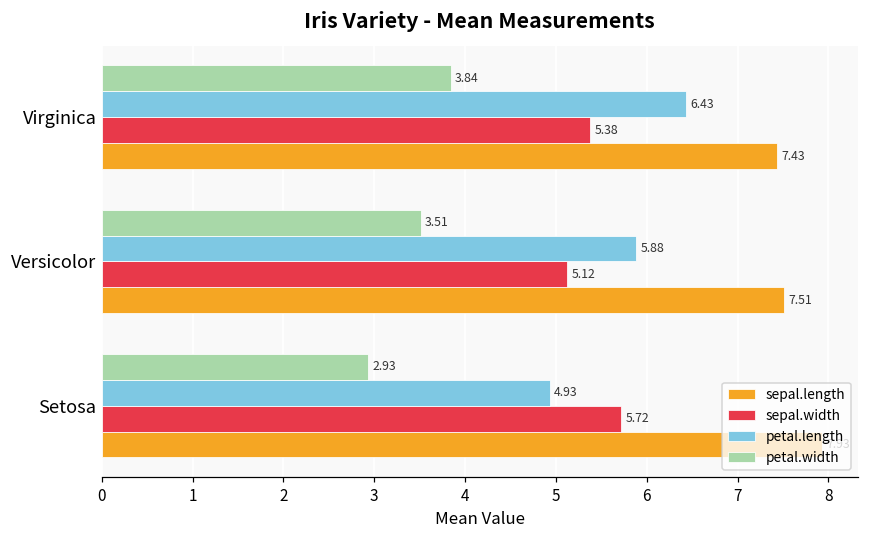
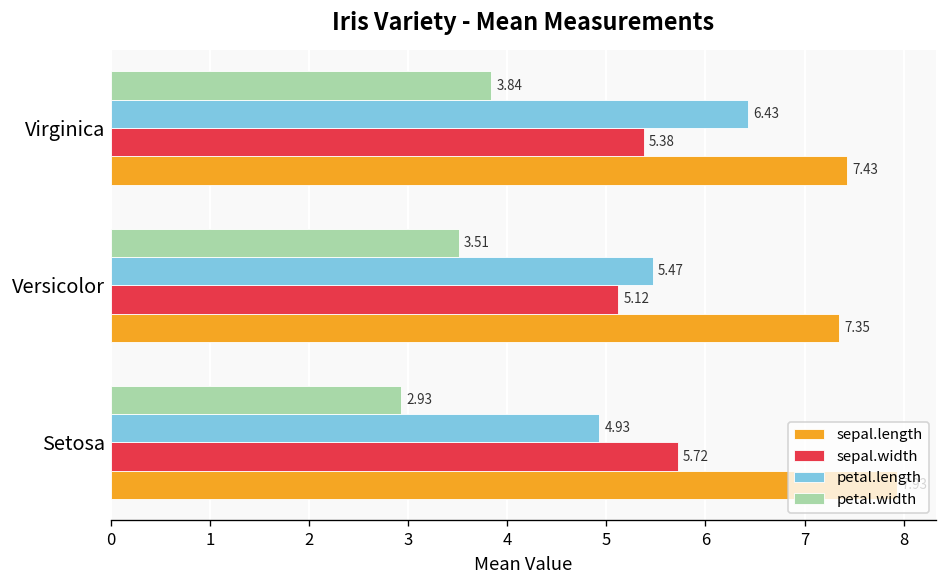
petal.length, Versicolor: 5.88 -> 5.47
sepal.length, Versicolor: 7.51 -> 7.35
